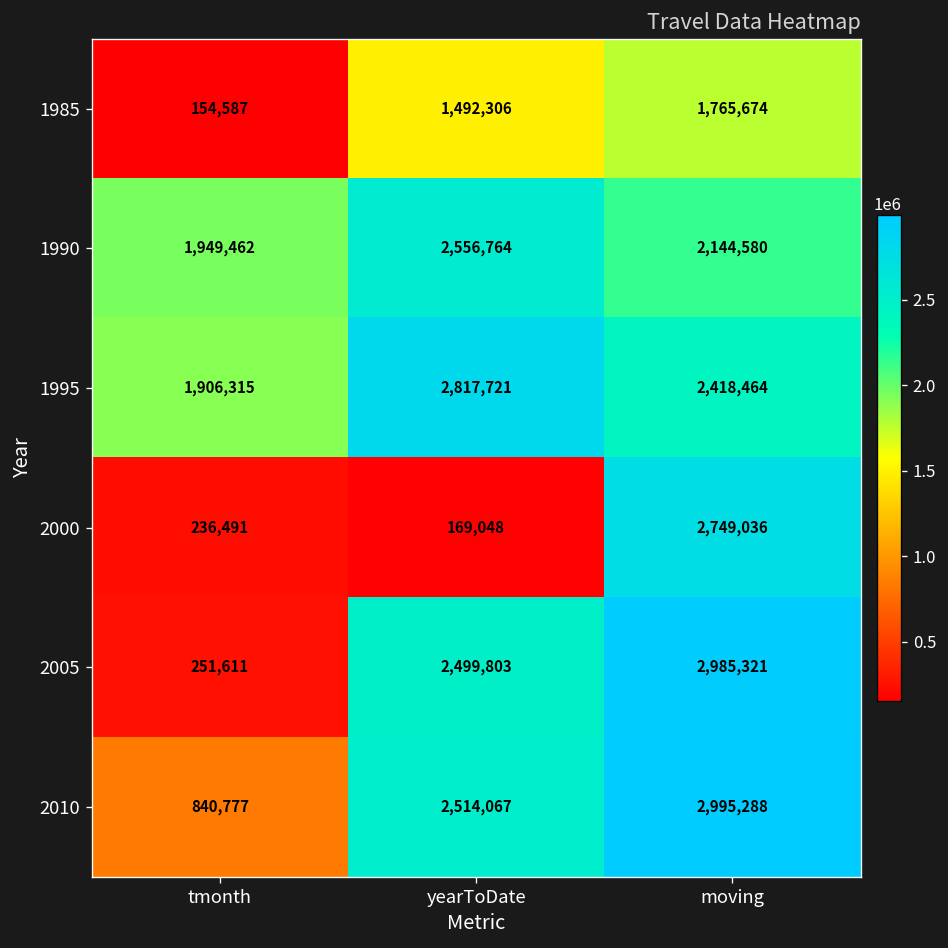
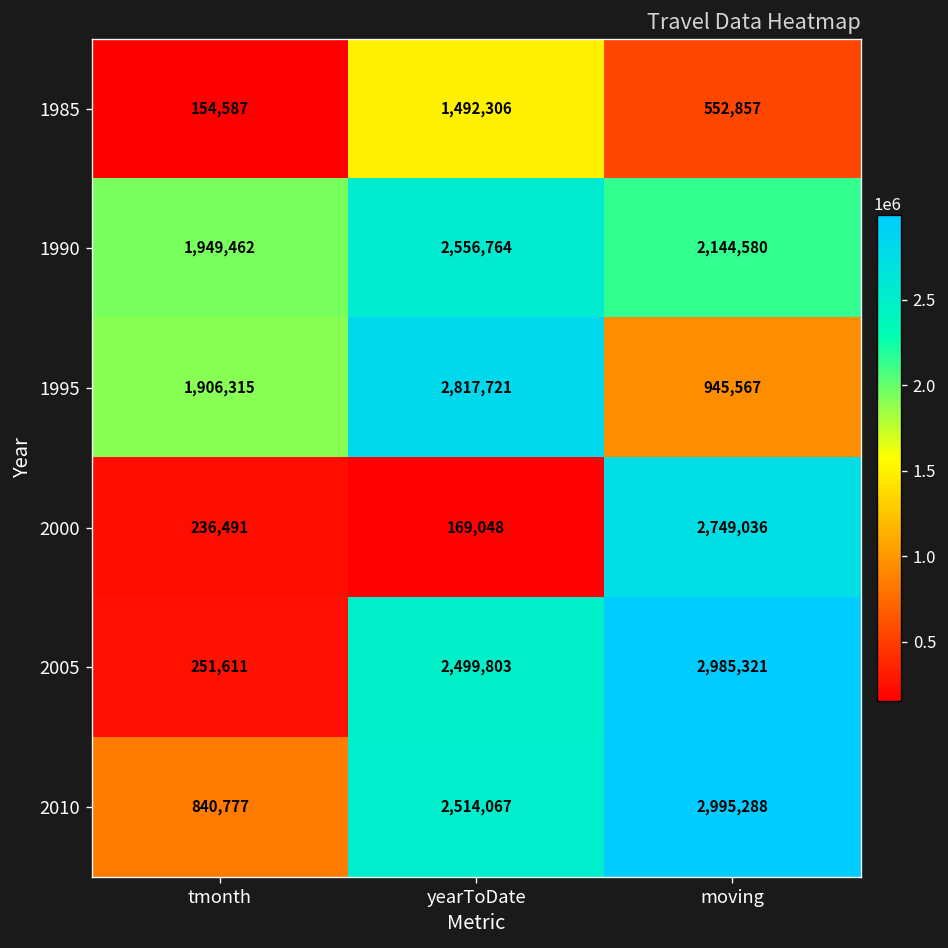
1985, moving: 1,765,674 -> 552,857
1995, moving: 2,418,464 -> 945,567
